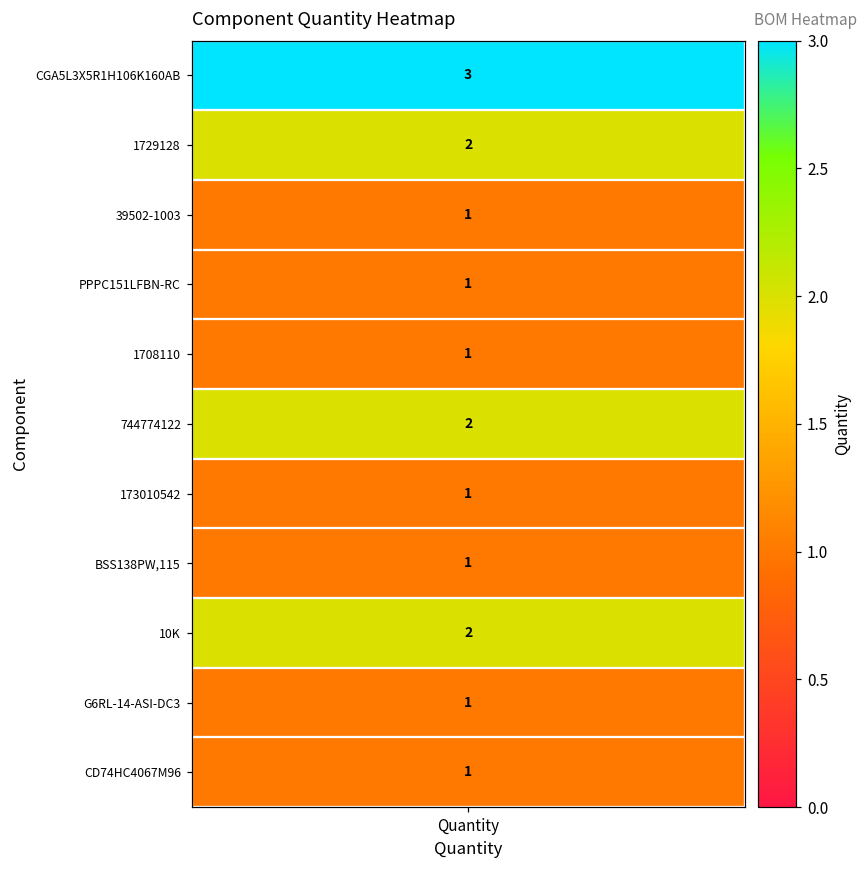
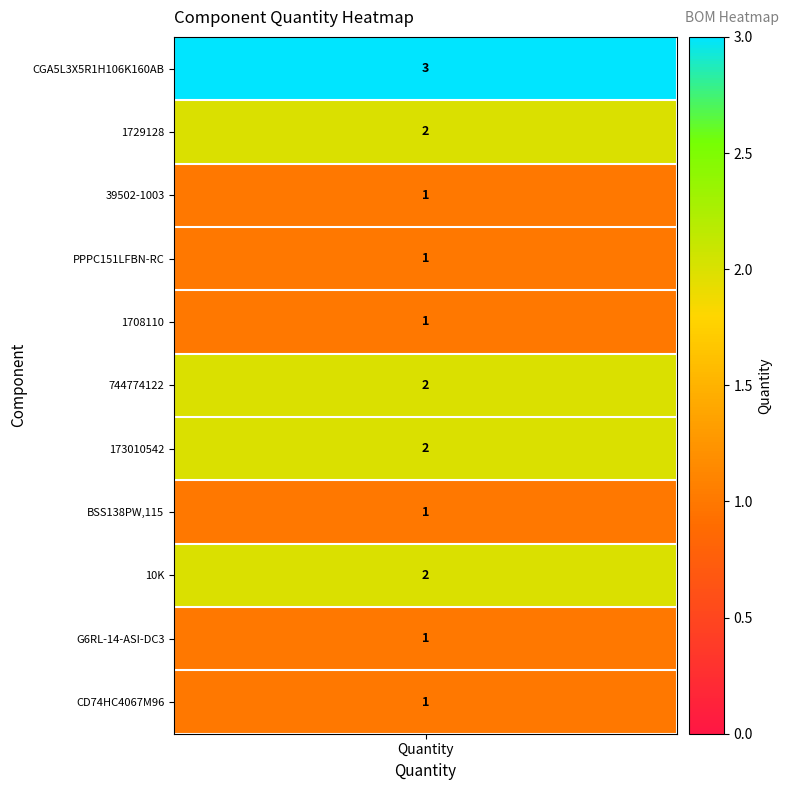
173010542, Quantity: 1 -> 2
